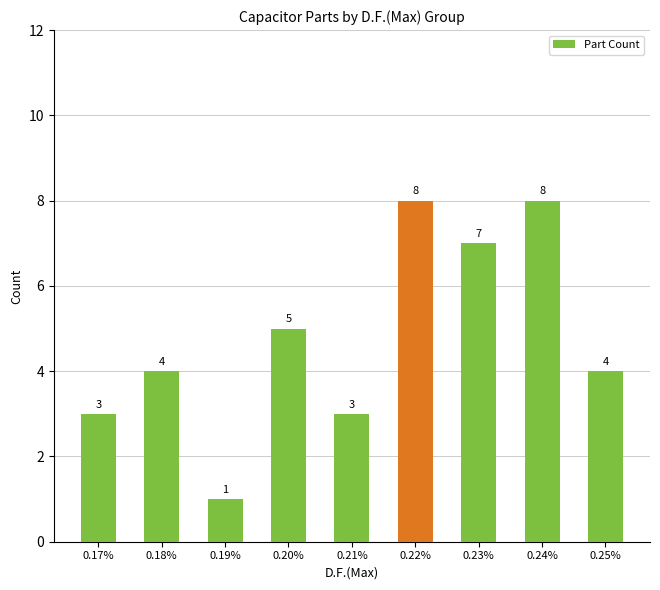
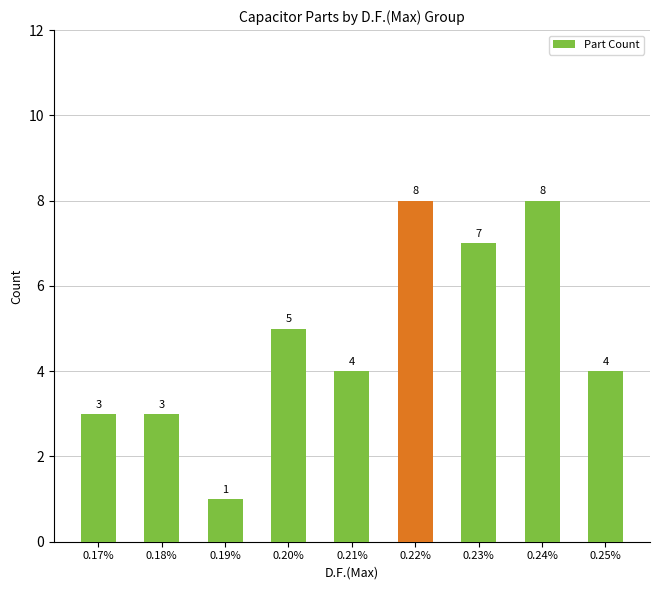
0.18%: 4 -> 3
0.21%: 3 -> 4
